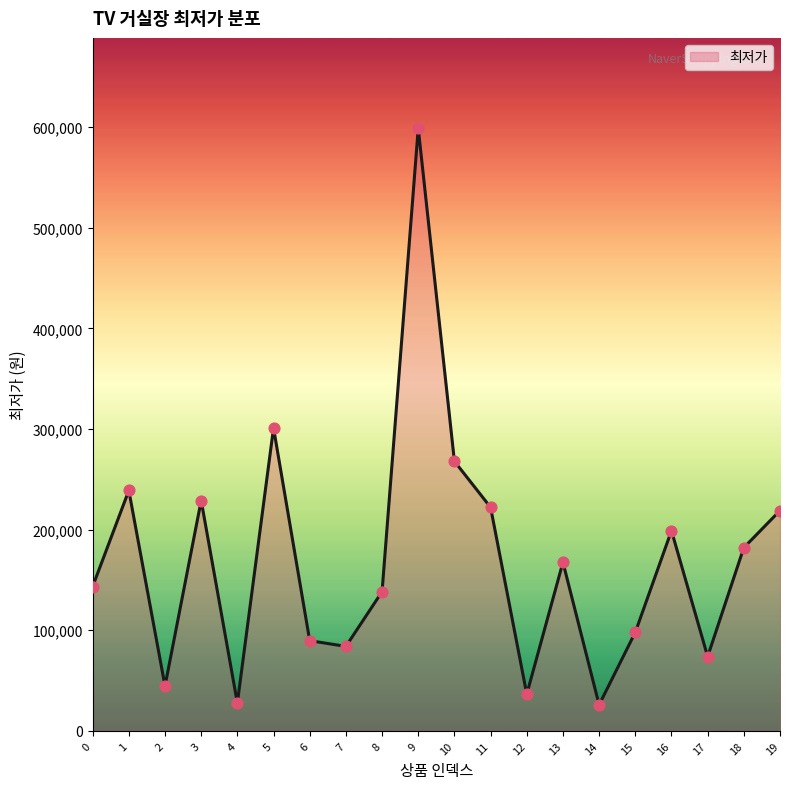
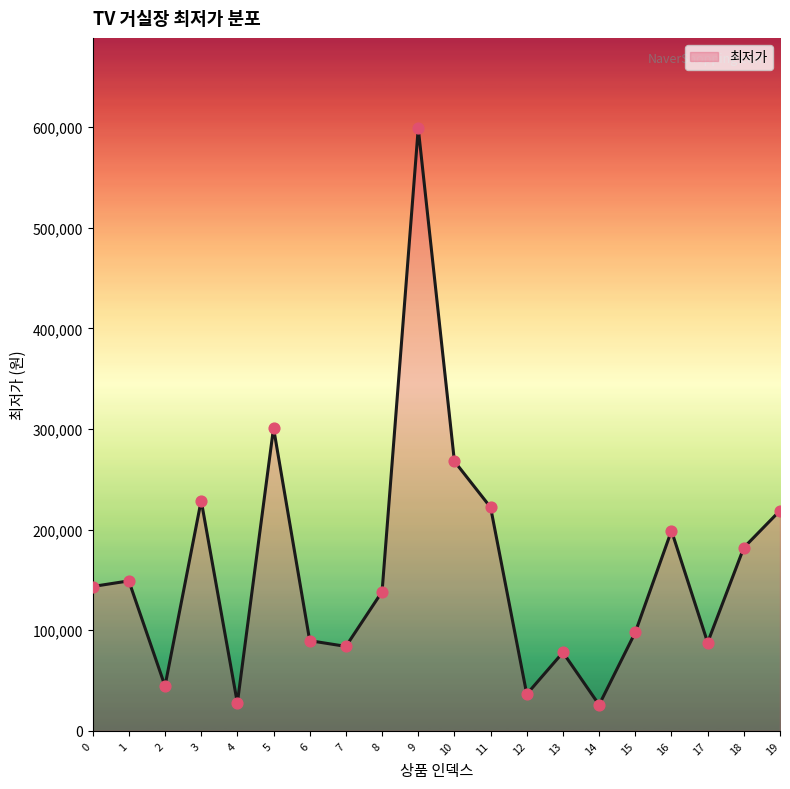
1: 239,000 -> 149,000
13: 168,000 -> 78,000
17: 74,000 -> 88,000
